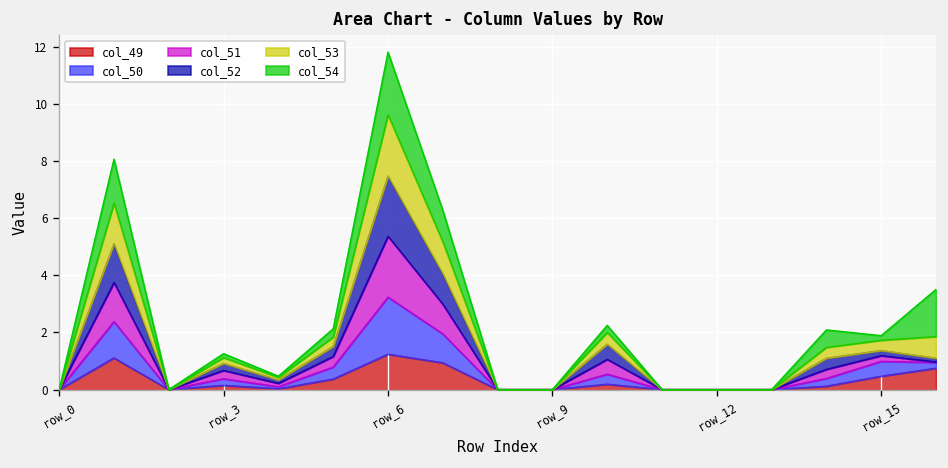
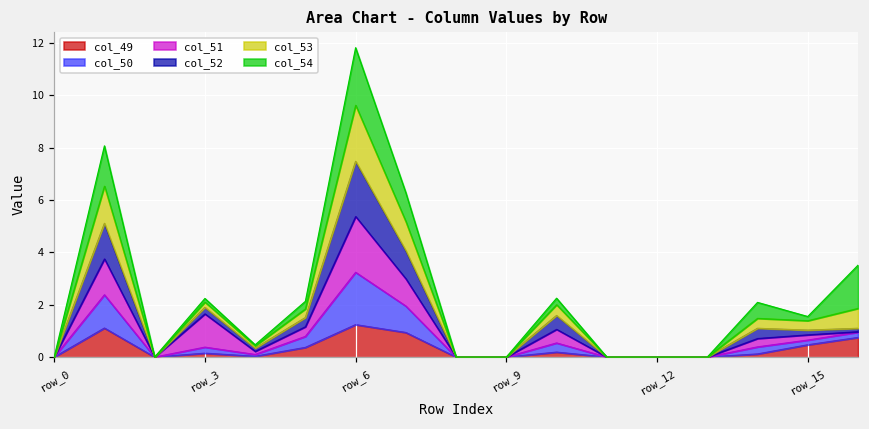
col_51, row_3: 0.3 -> 1.3
col_50, row_15: 0.5 -> 0.2
